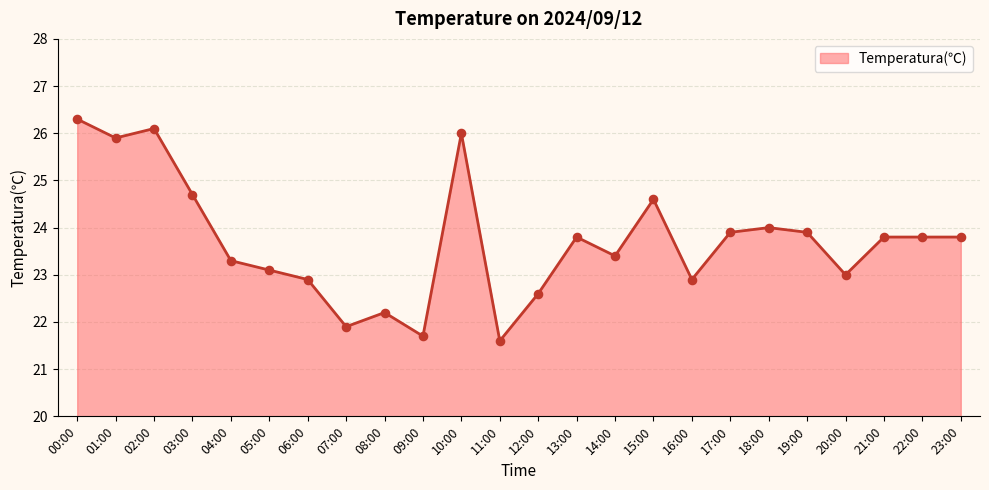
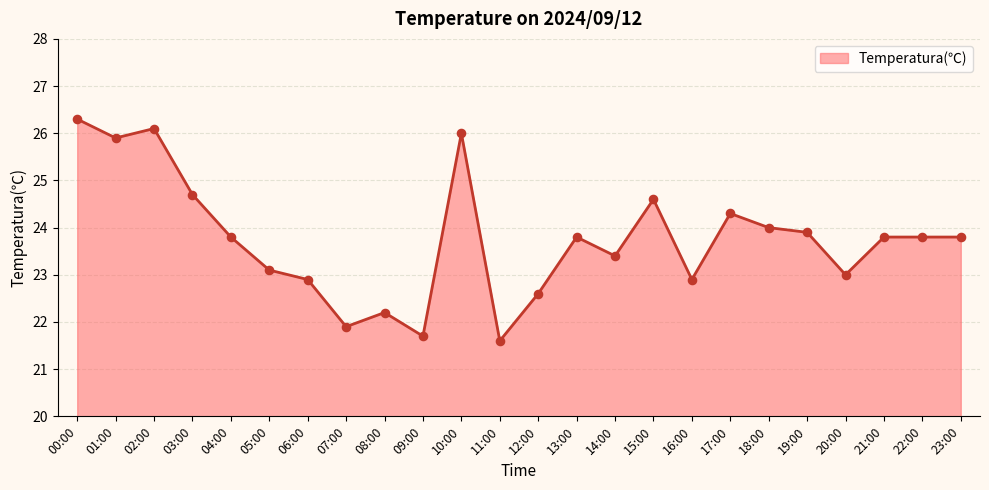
04:00: 23.3 -> 23.8
17:00: 23.9 -> 24.3
